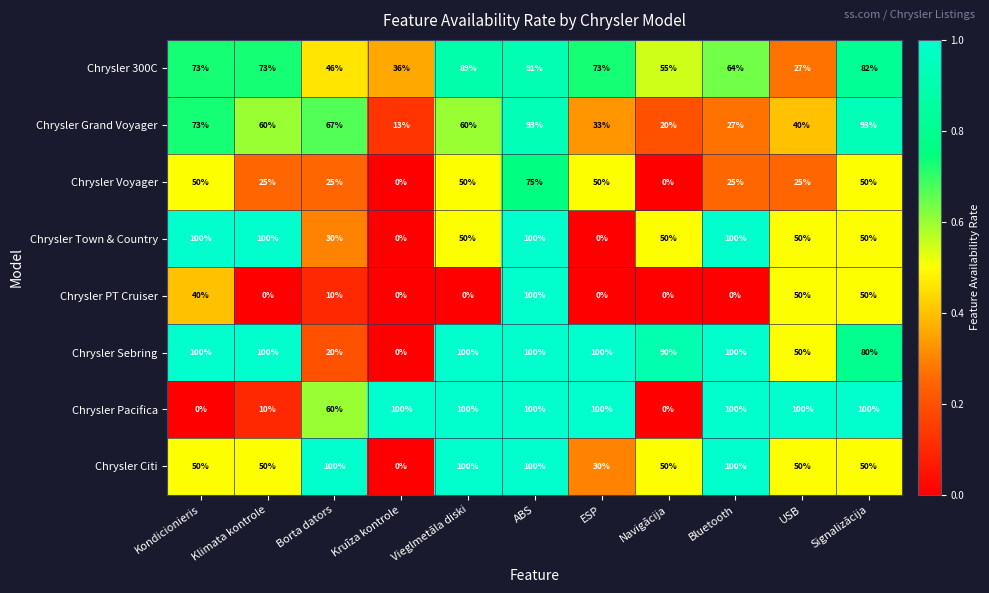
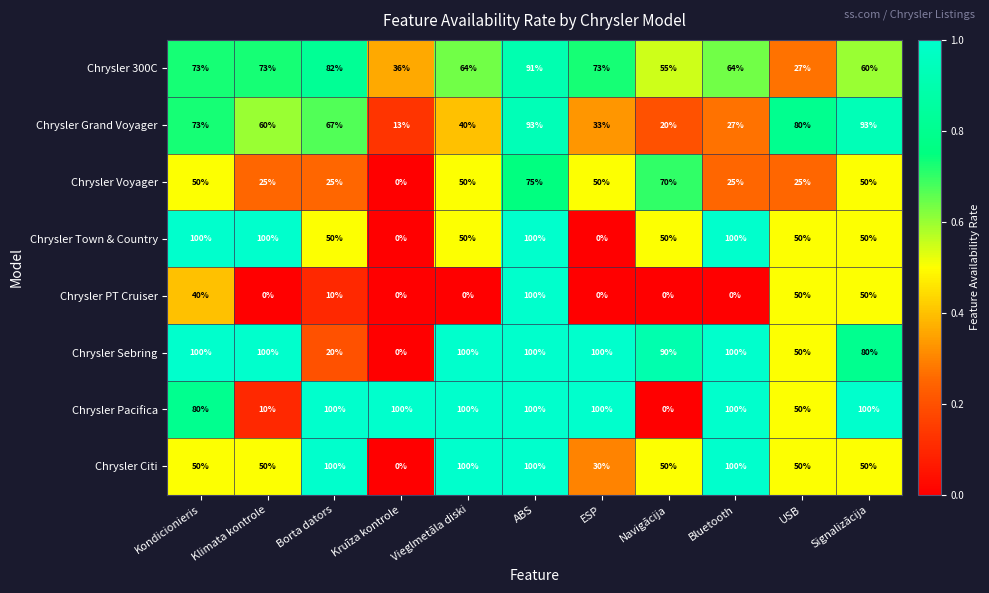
Chrysler 300C, Borta dators: 46% -> 82%
Chrysler 300C, Vieglmetāla diski: 89% -> 64%
Chrysler 300C, Signalizācija: 82% -> 60%
Chrysler Grand Voyager, Vieglmetāla diski: 60% -> 40%
Chrysler Grand Voyager, USB: 40% -> 80%
Chrysler Voyager, Navigācija: 0% -> 70%
Chrysler Town & Country, Borta dators: 30% -> 50%
Chrysler Pacifica, Kondicionieris: 0% -> 80%
Chrysler Pacifica, Borta dators: 60% -> 100%
Chrysler Pacifica, USB: 100% -> 50%
